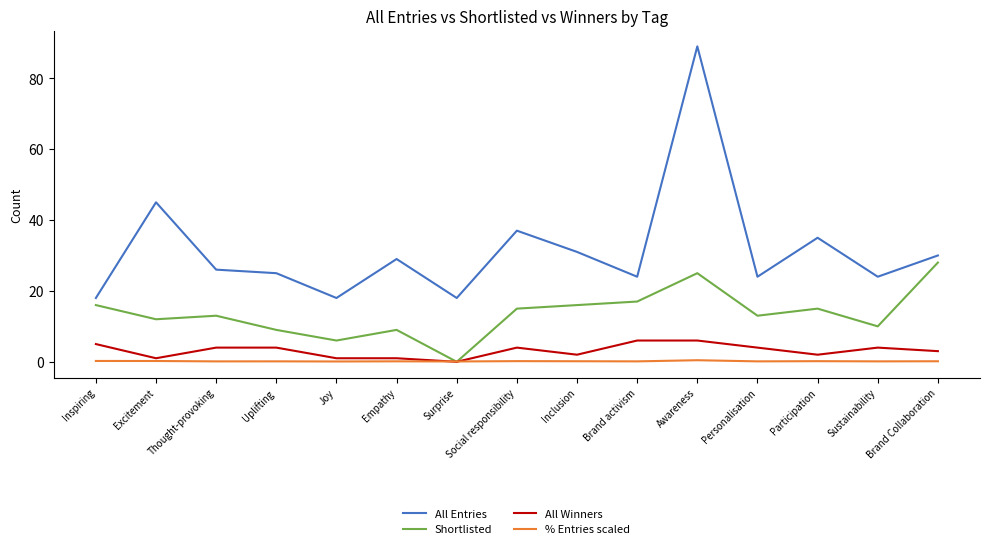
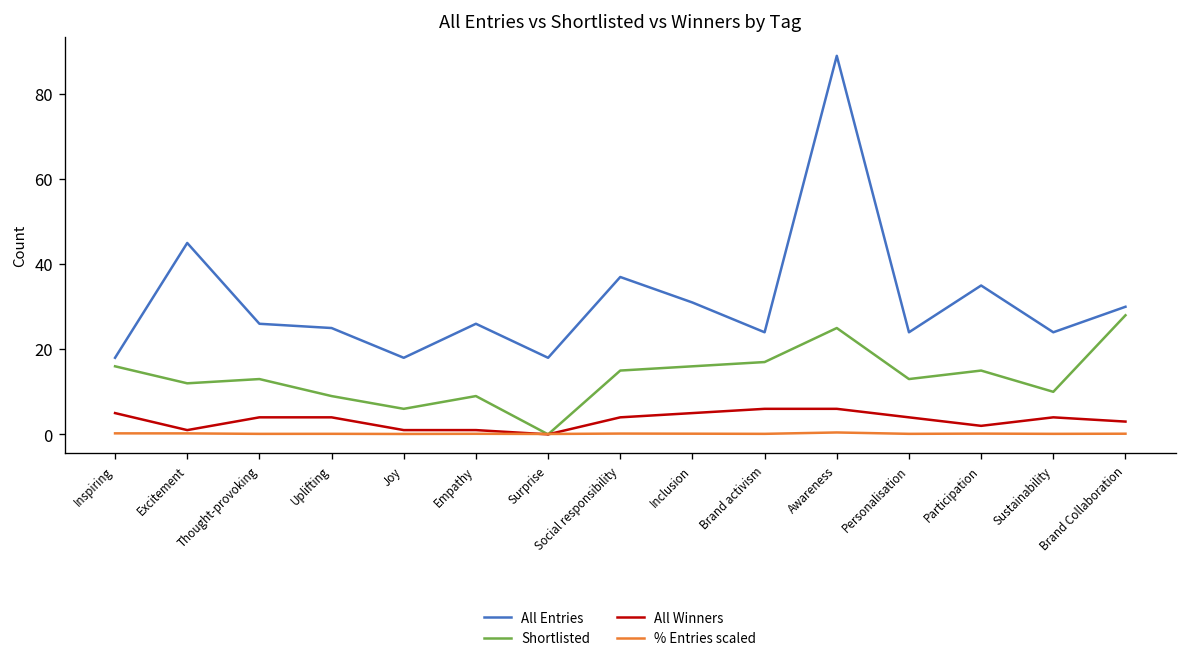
All Entries, Empathy: 29 -> 26
All Winners, Inclusion: 2 -> 5
